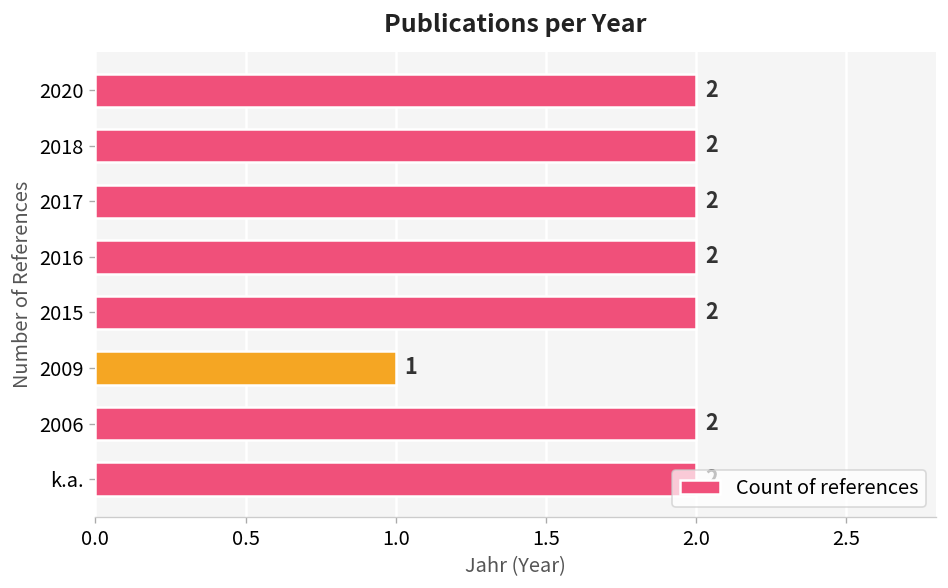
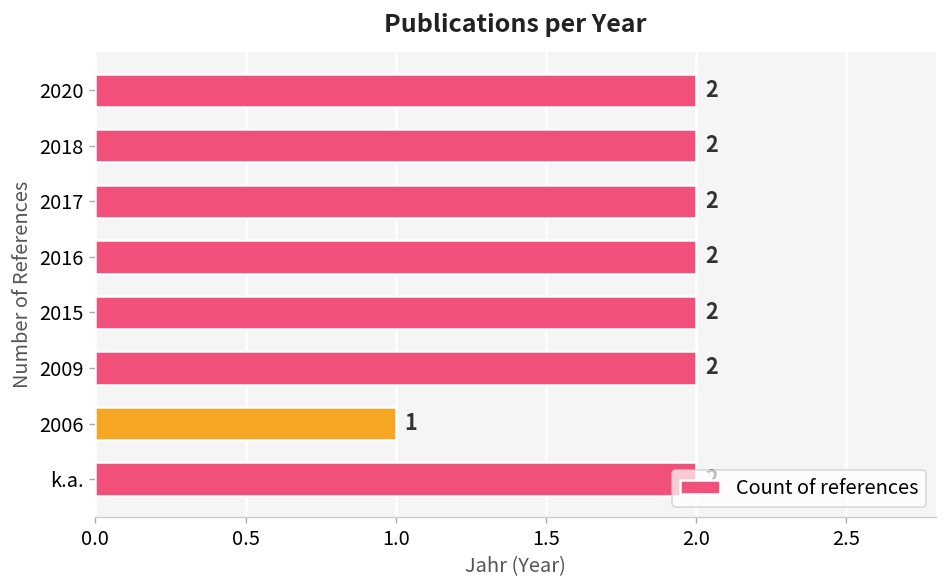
2009: 1 -> 2
2006: 2 -> 1
